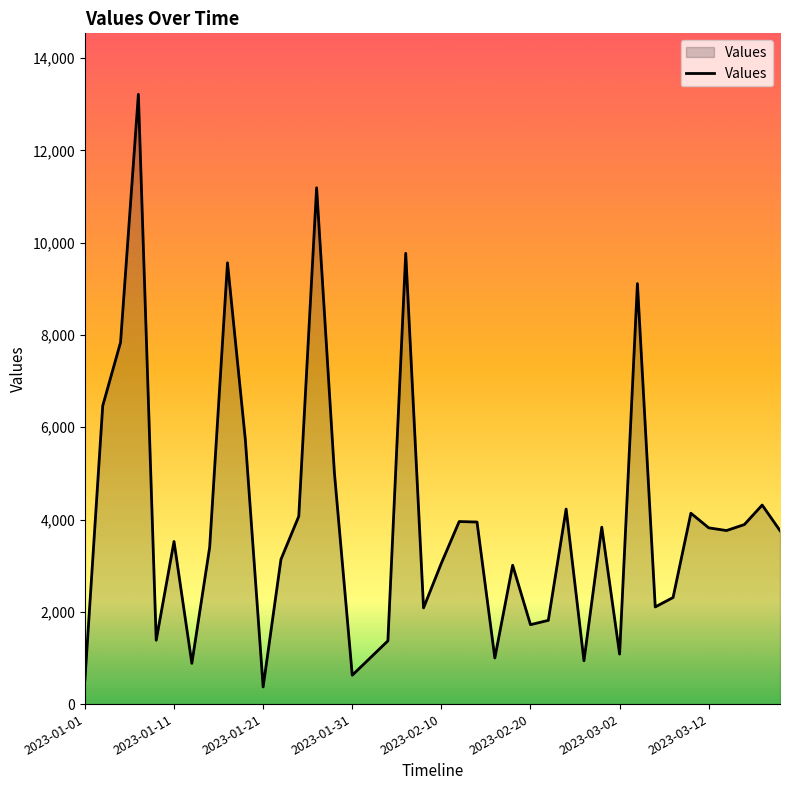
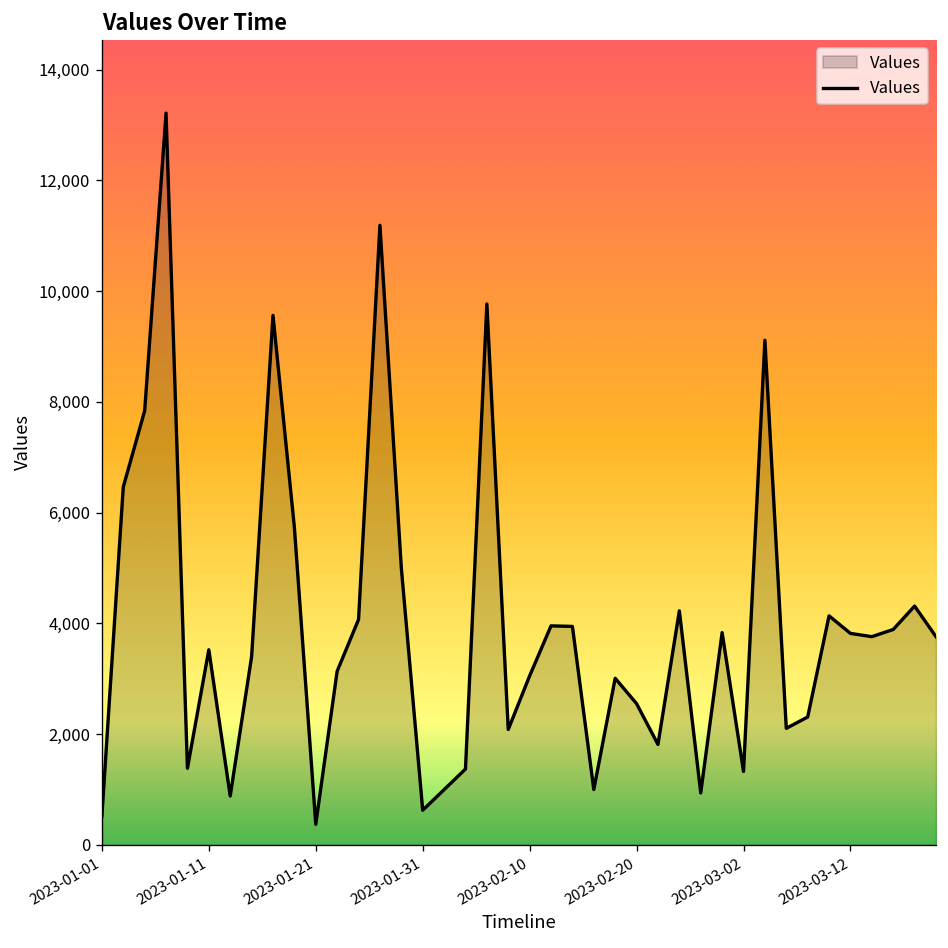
2023-02-20: 1,700 -> 2,600
2023-03-02: 1,100 -> 1,300
